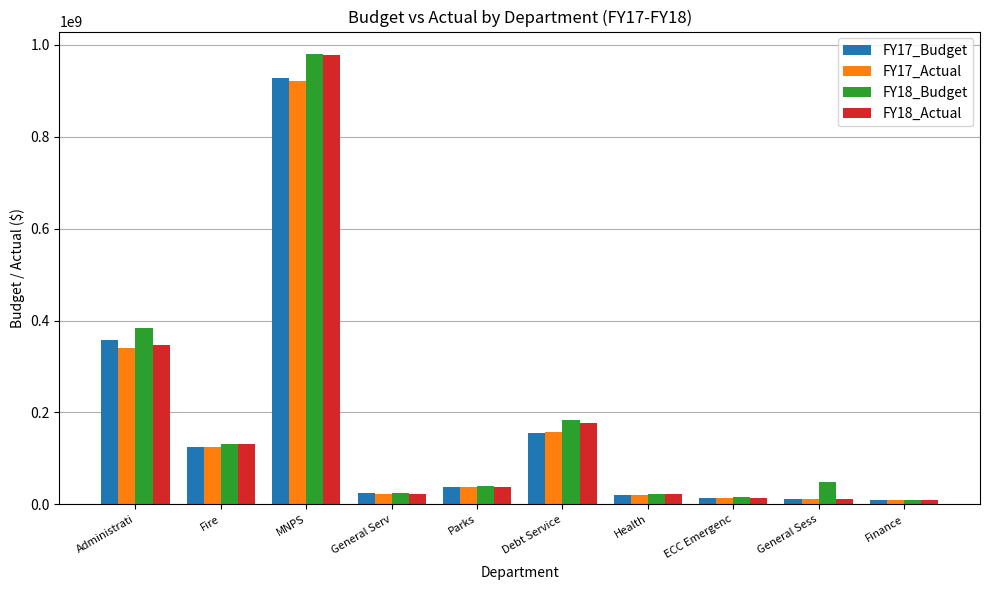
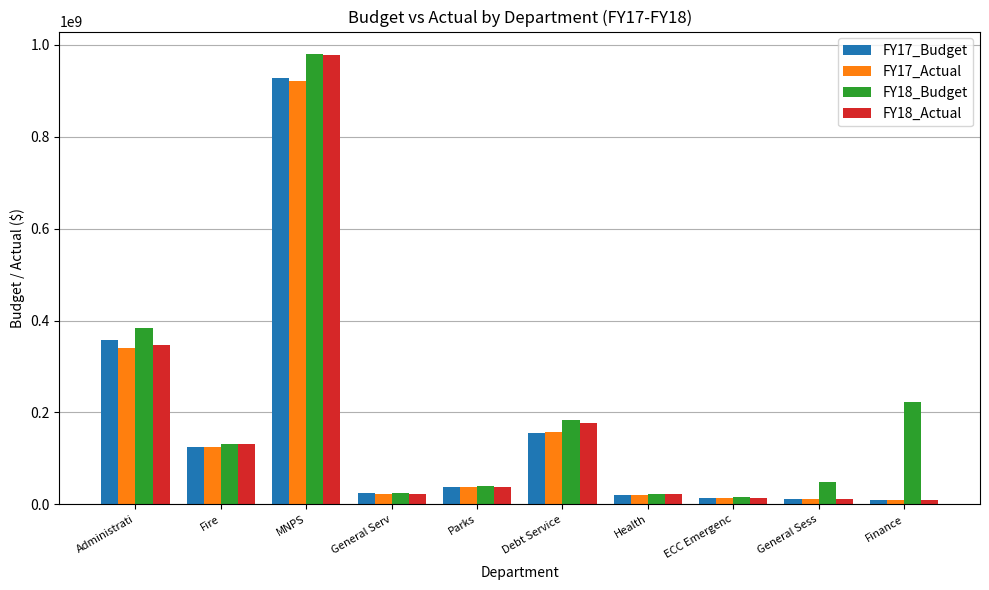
FY18_Budget, Finance: 10000000 -> 220000000
